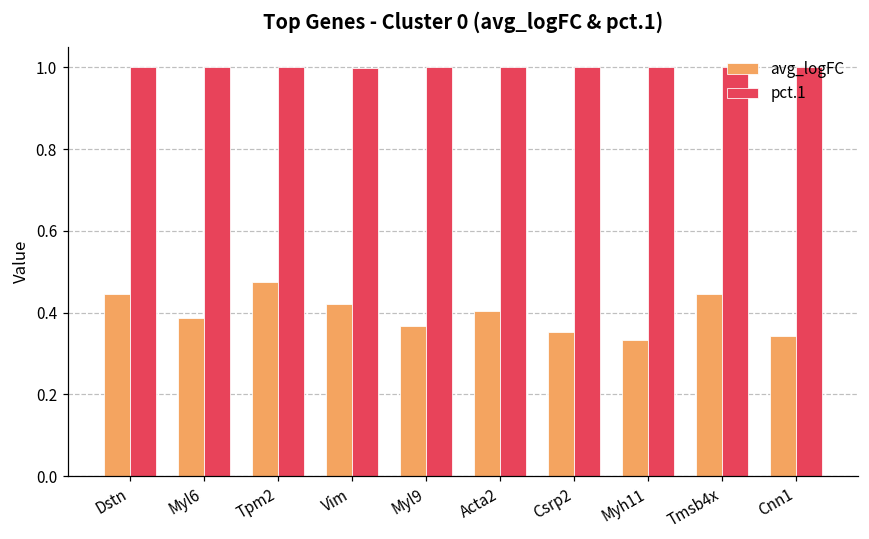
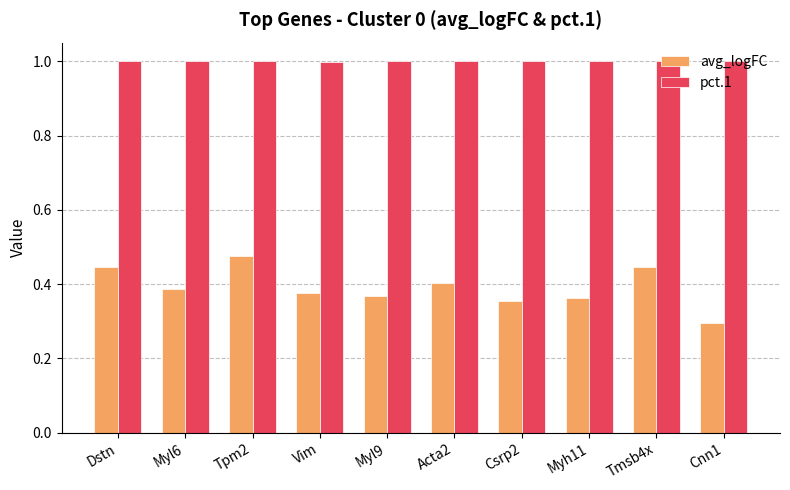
avg_logFC, Vim: 0.42 -> 0.38
avg_logFC, Myh11: 0.33 -> 0.36
avg_logFC, Cnn1: 0.34 -> 0.30
